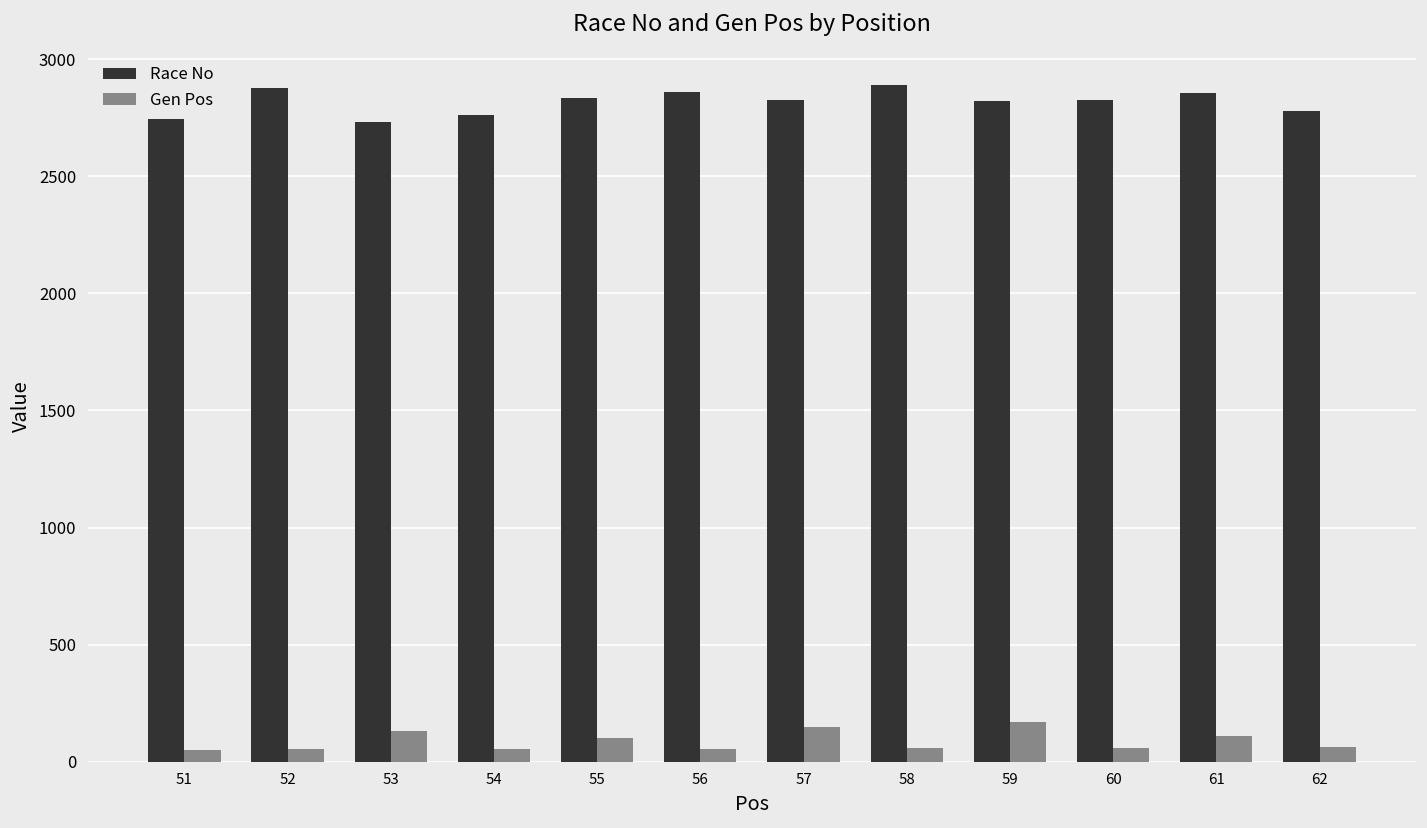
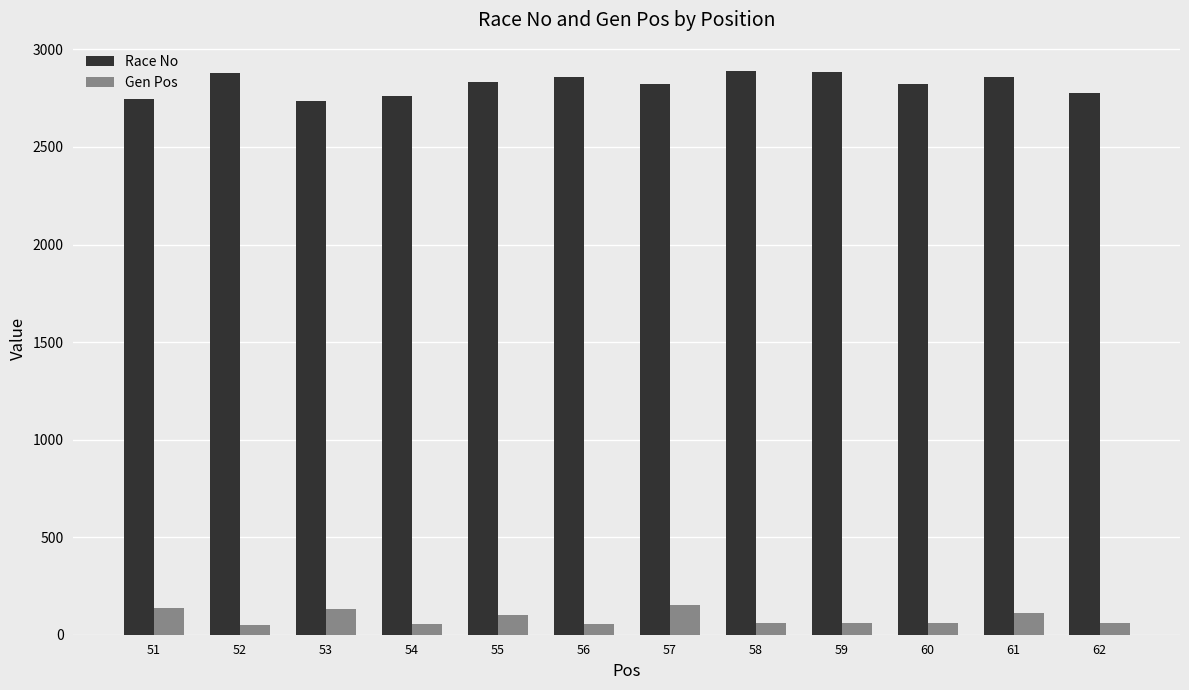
Gen Pos, 51: 50 -> 140
Race No, 59: 2820 -> 2880
Gen Pos, 59: 170 -> 60
